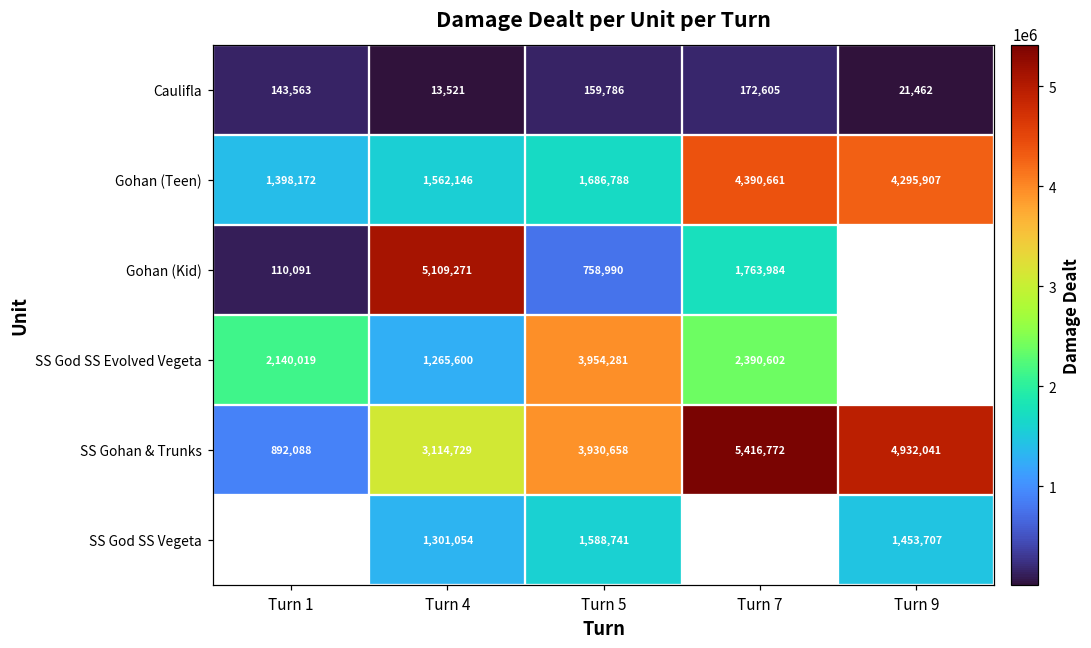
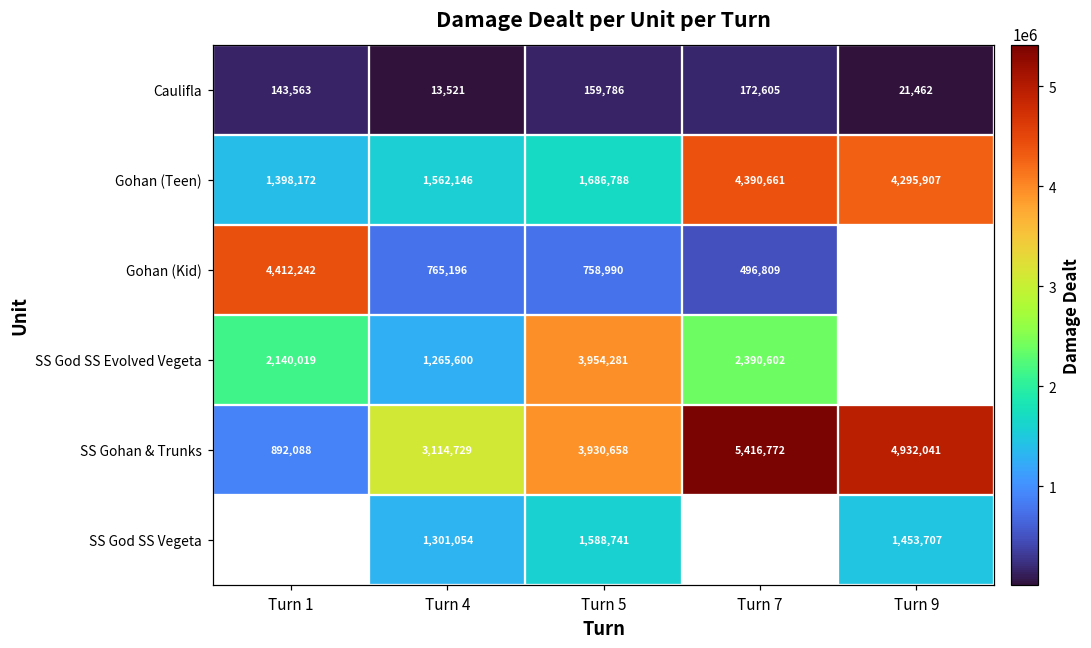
Gohan (Kid), Turn 1: 110,091 -> 4,412,242
Gohan (Kid), Turn 4: 5,109,271 -> 765,196
Gohan (Kid), Turn 7: 1,763,984 -> 496,809
